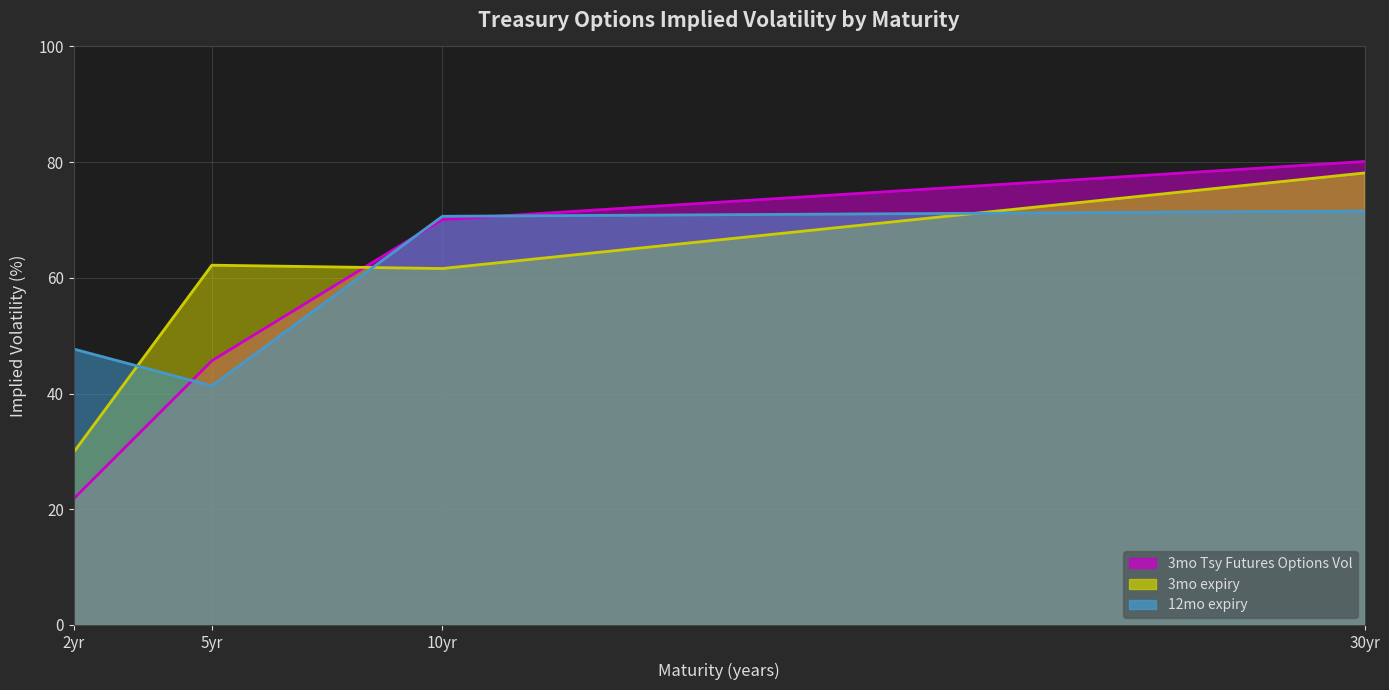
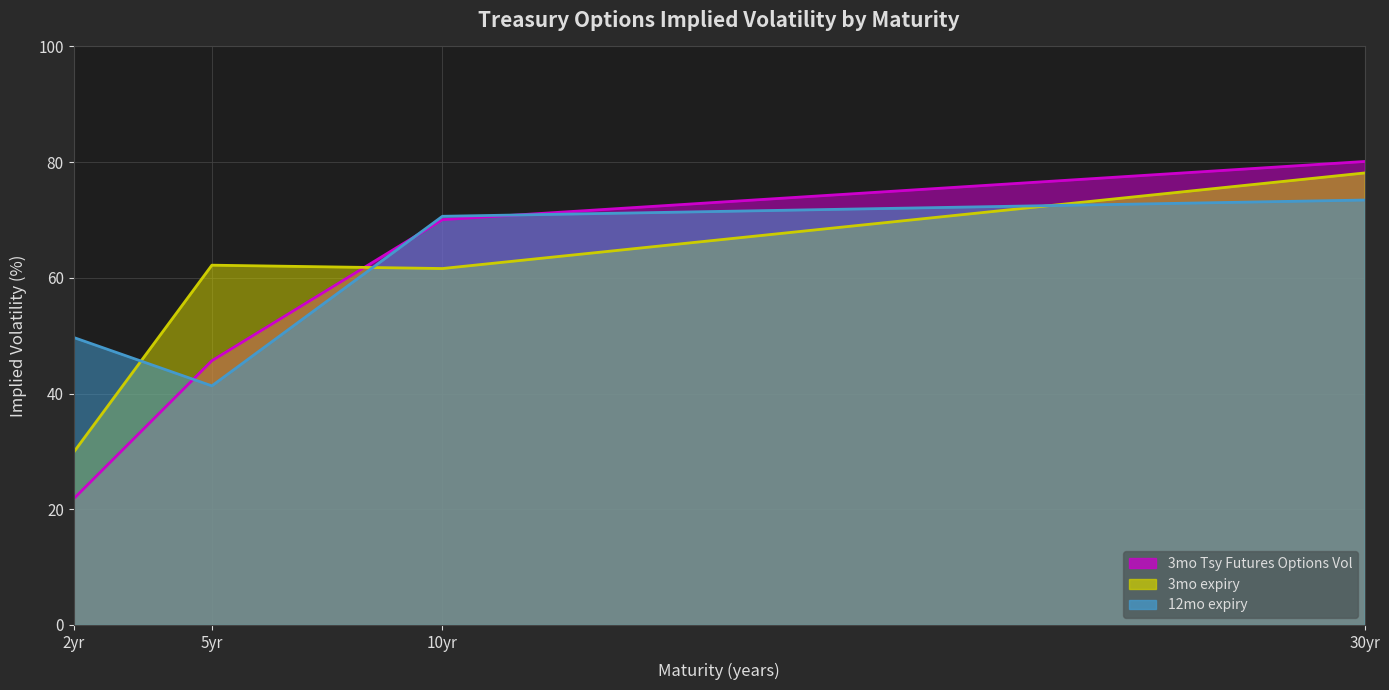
12mo expiry, 2yr: 48 -> 50
12mo expiry, 30yr: 72 -> 73
